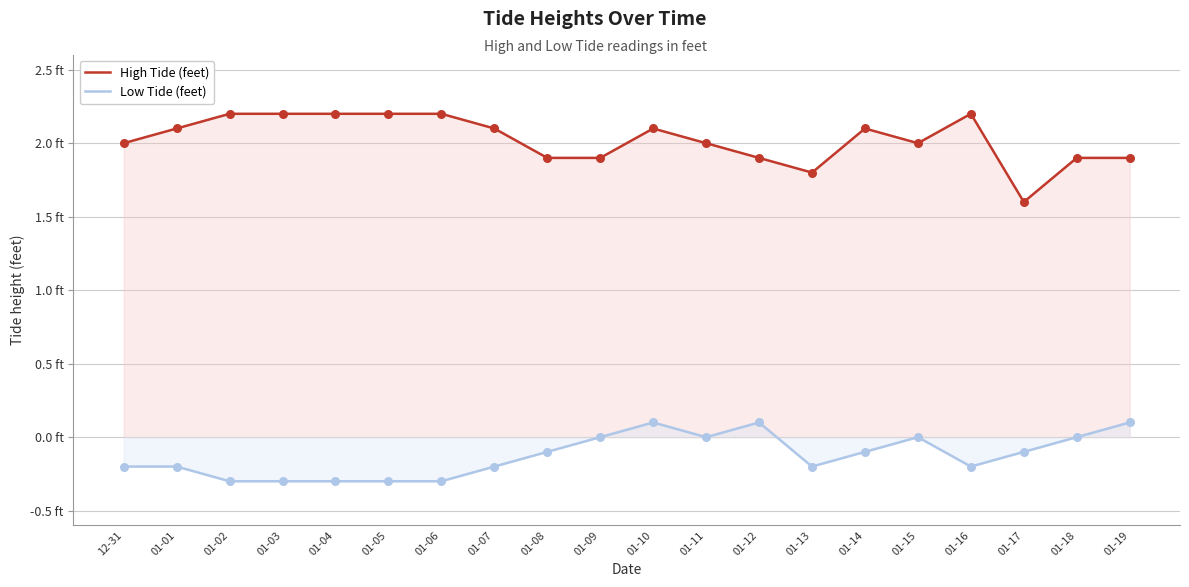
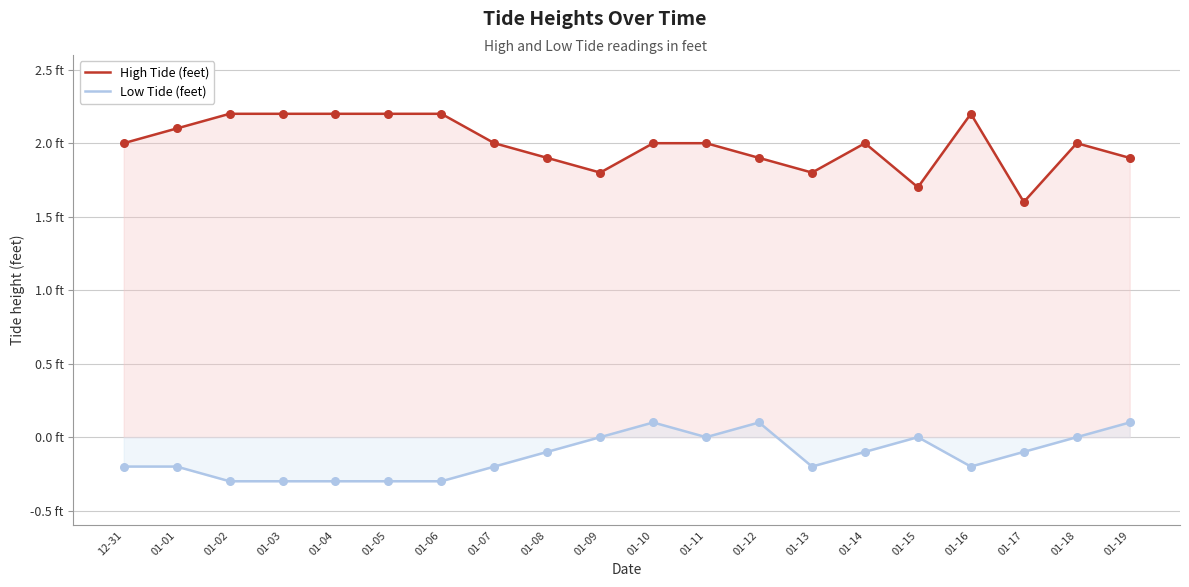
High Tide (feet), 01-07: 2.1 ft -> 2.0 ft
High Tide (feet), 01-09: 1.9 ft -> 1.8 ft
High Tide (feet), 01-10: 2.1 ft -> 2.0 ft
High Tide (feet), 01-14: 2.1 ft -> 2.0 ft
High Tide (feet), 01-15: 2.0 ft -> 1.7 ft
High Tide (feet), 01-18: 1.9 ft -> 2.0 ft
